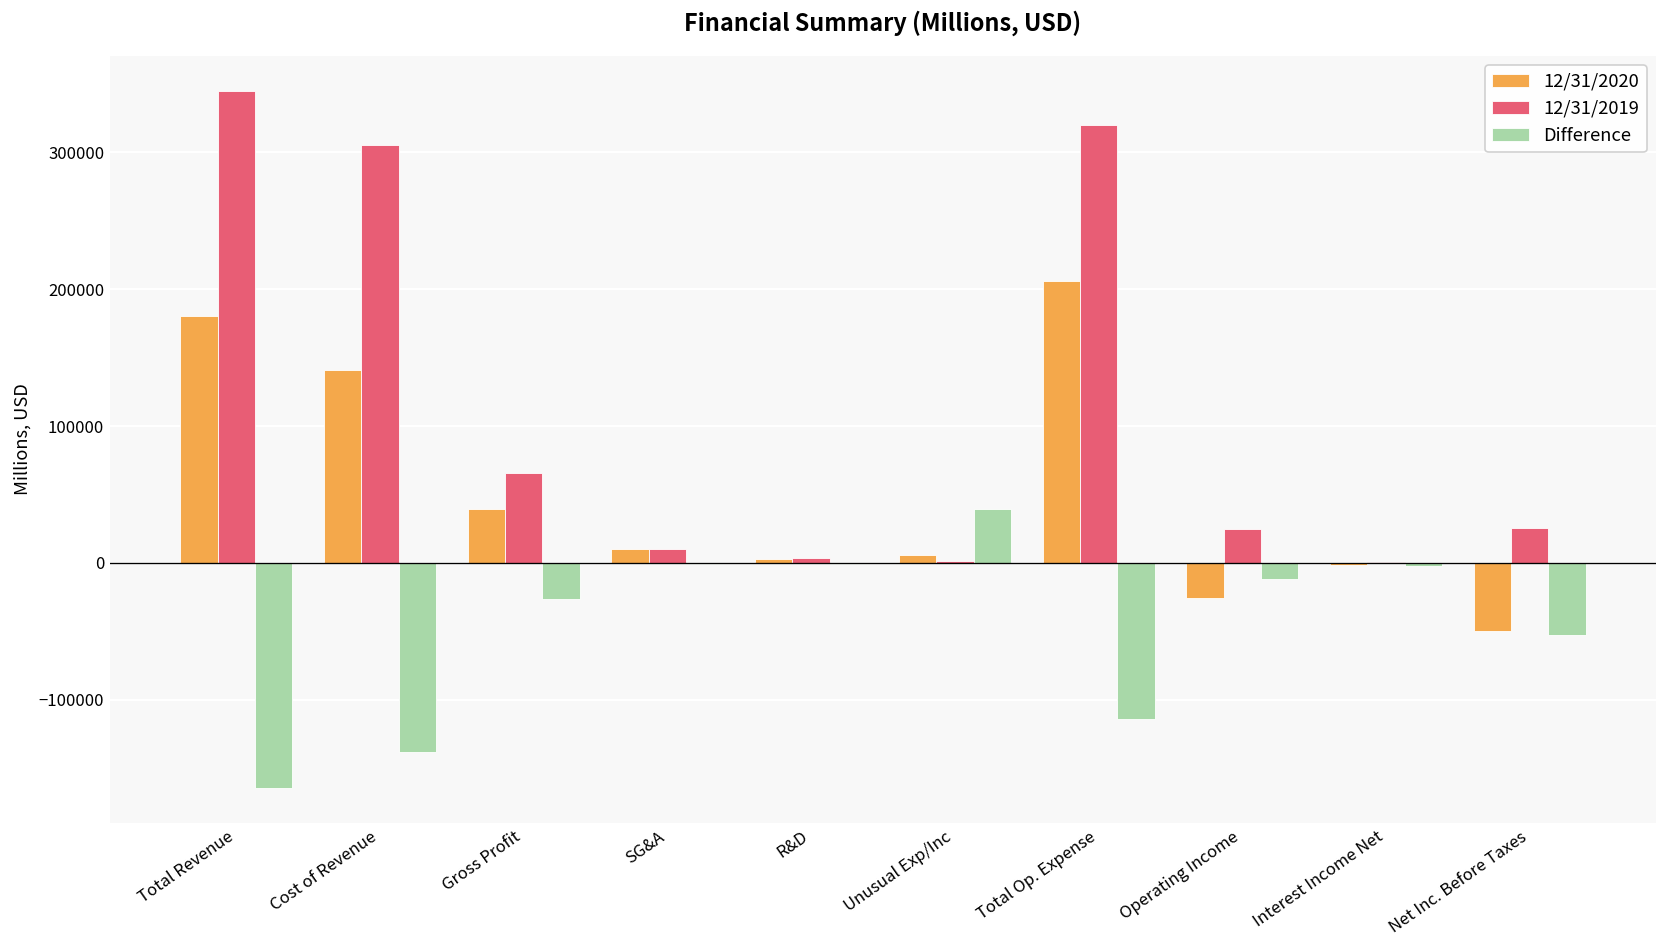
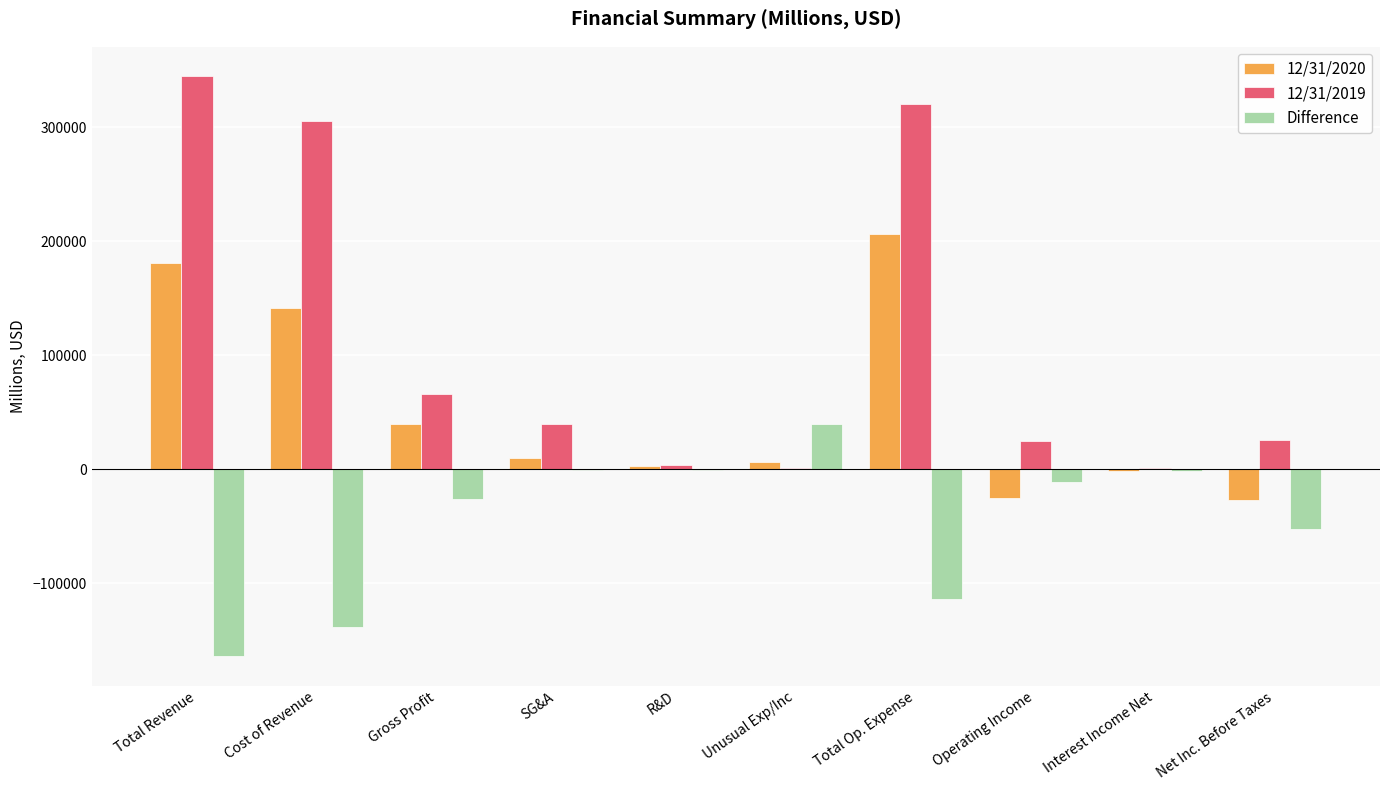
12/31/2019, SG&A: 10000 -> 39000
12/31/2020, Net Inc. Before Taxes: -50000 -> -27000
